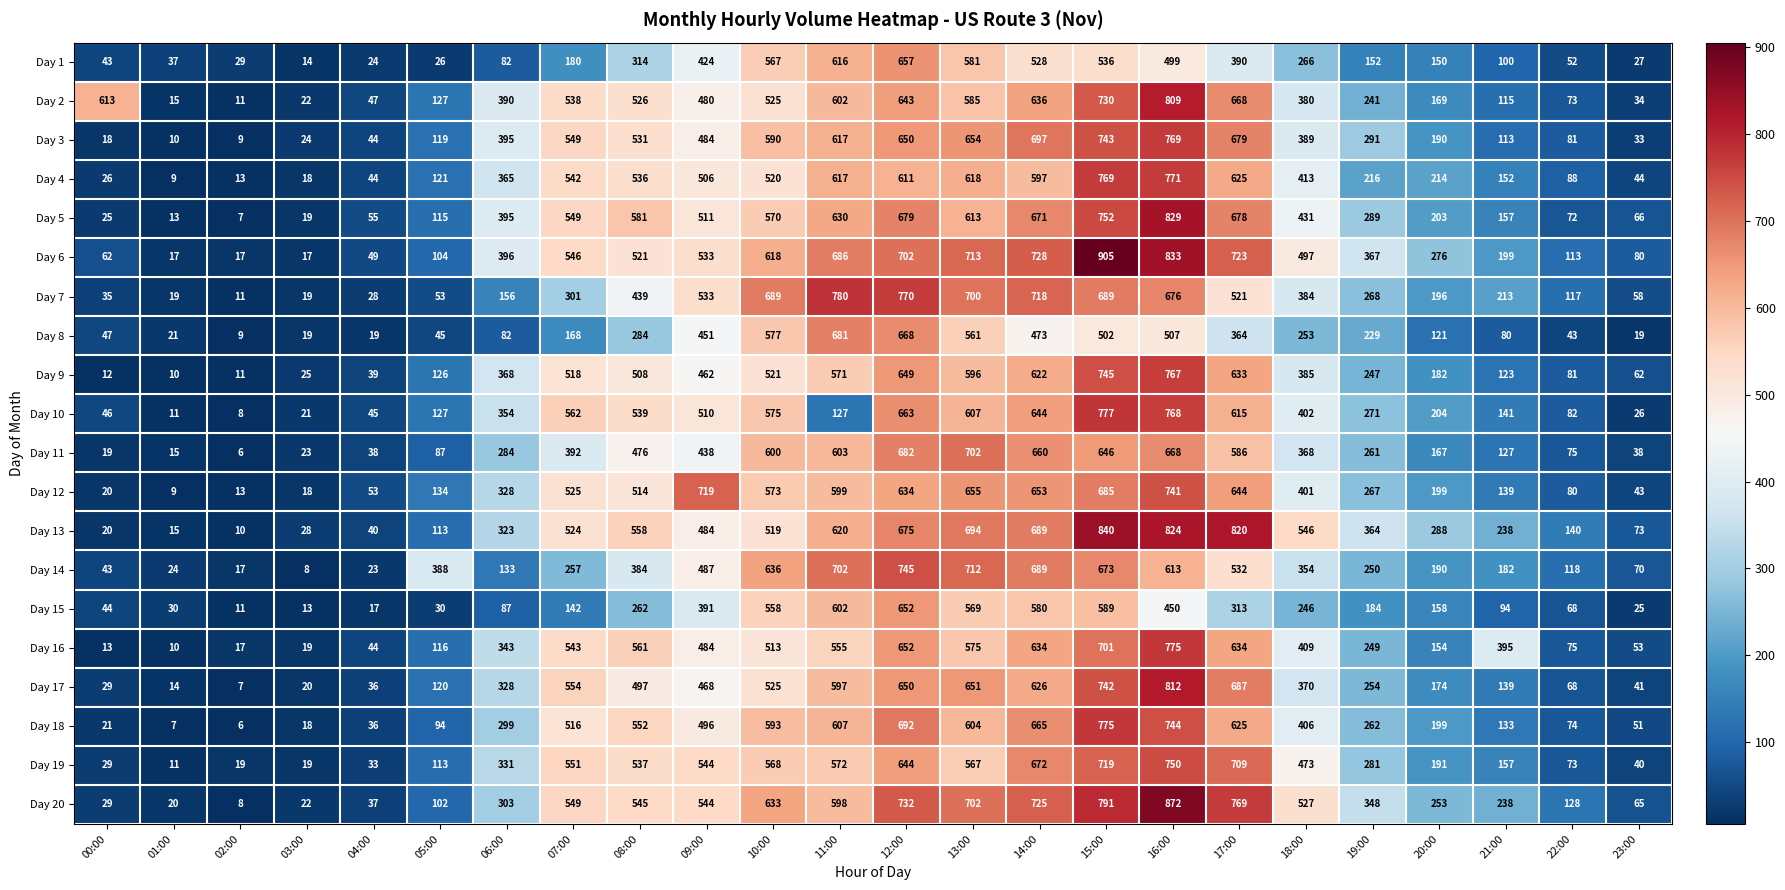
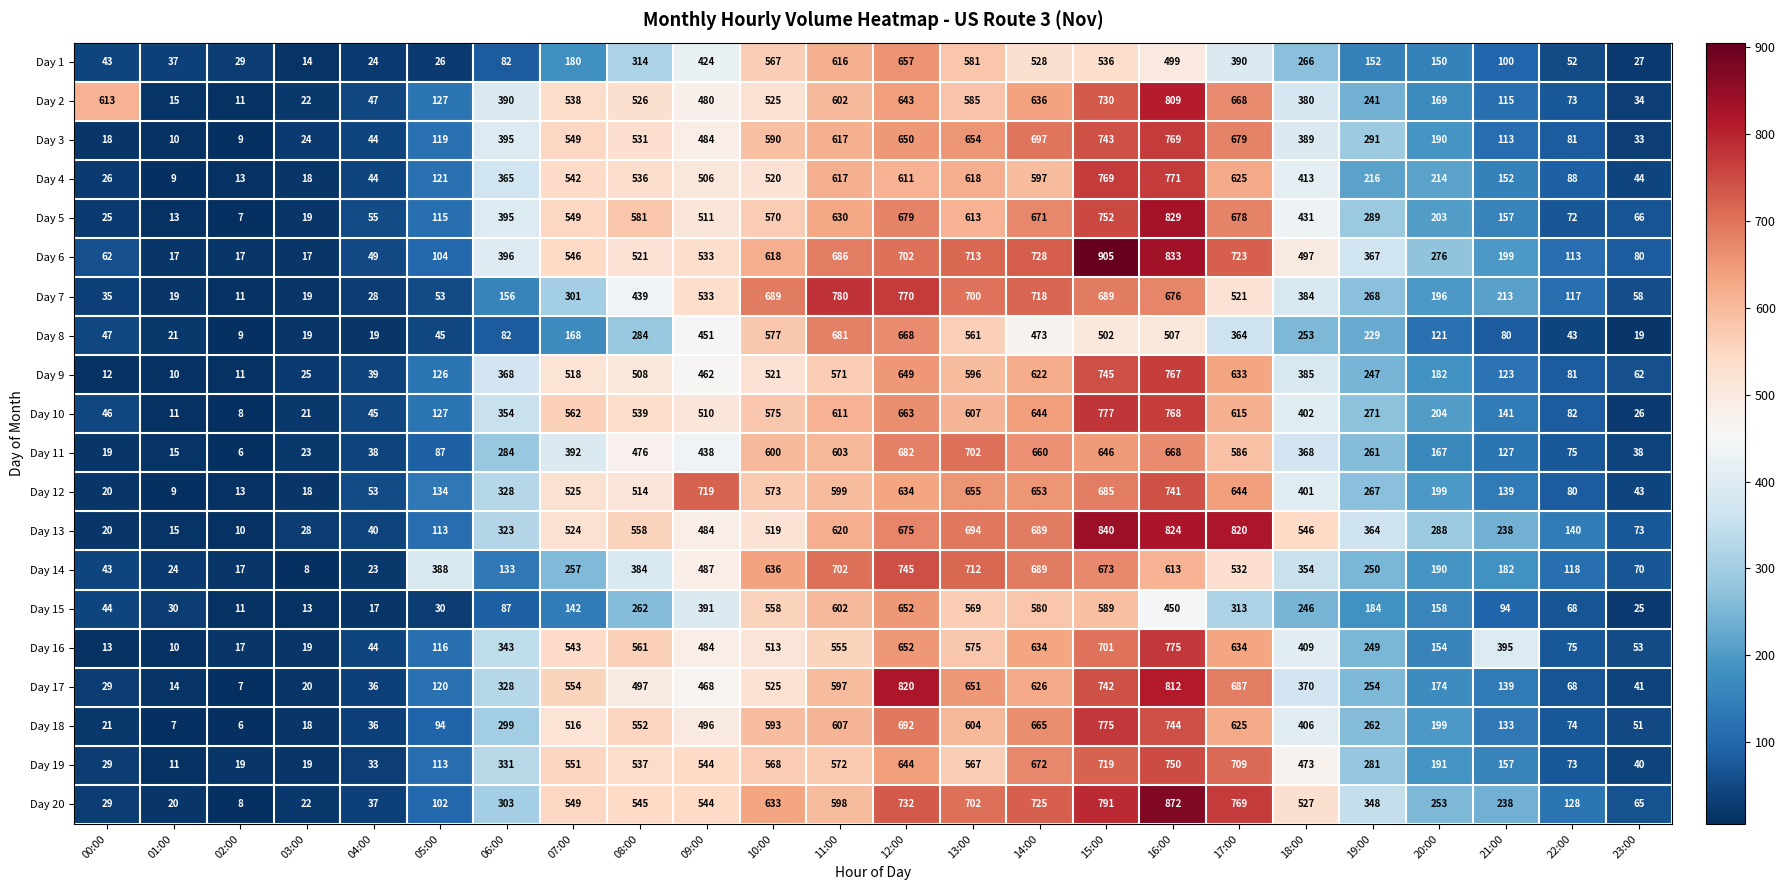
Day 10, 11:00: 127 -> 611
Day 17, 12:00: 650 -> 820
